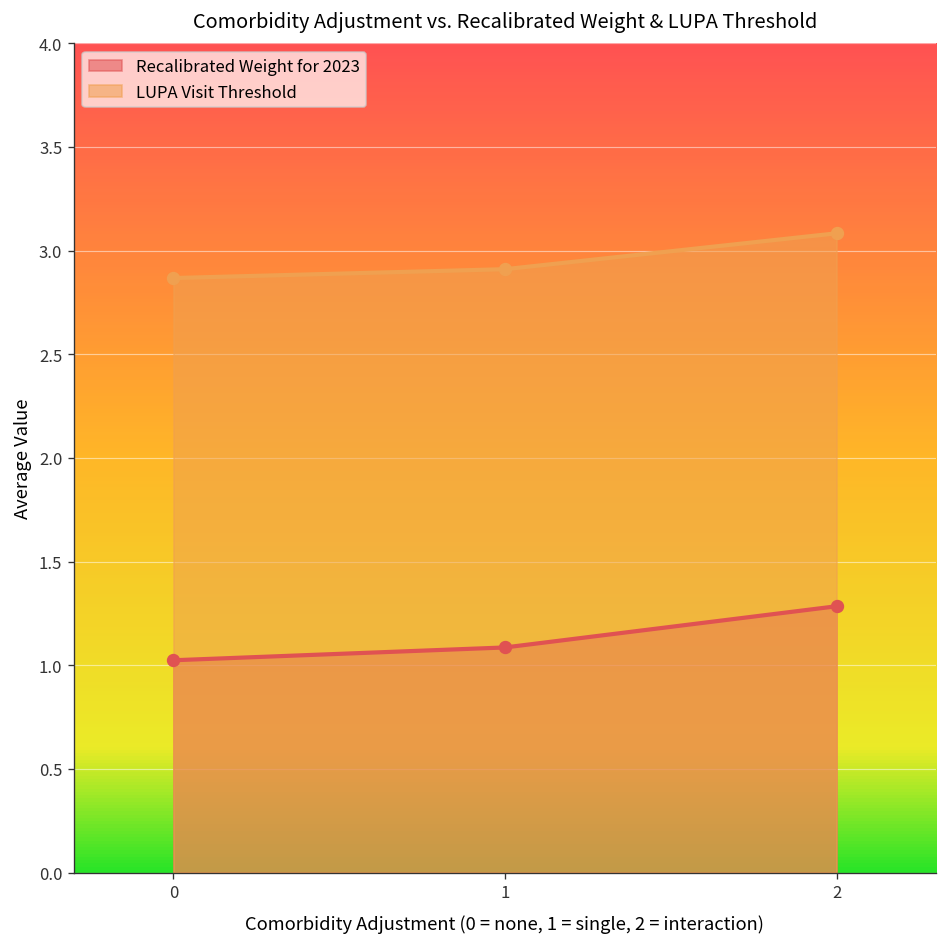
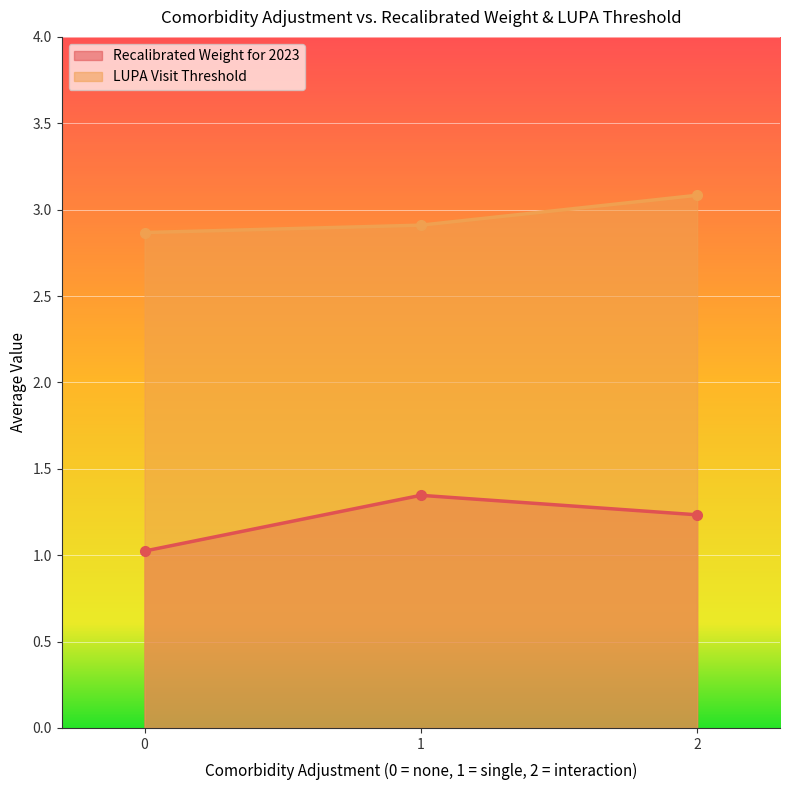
Recalibrated Weight for 2023, 1: 1.09 -> 1.35
Recalibrated Weight for 2023, 2: 1.28 -> 1.23
